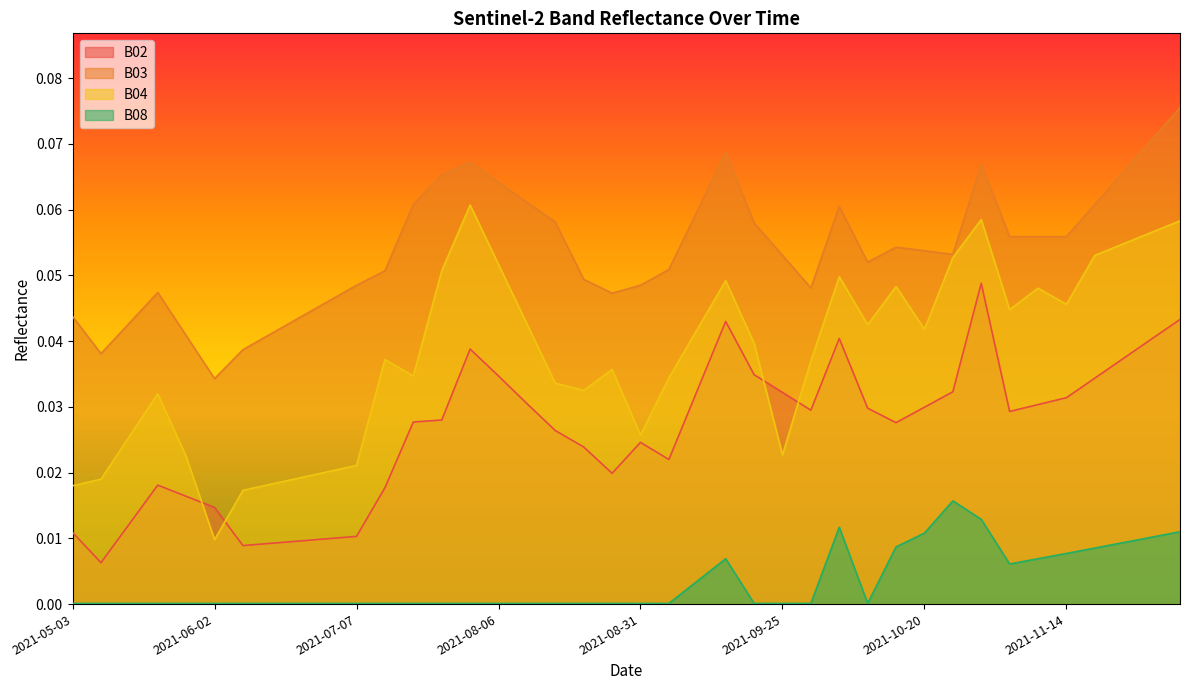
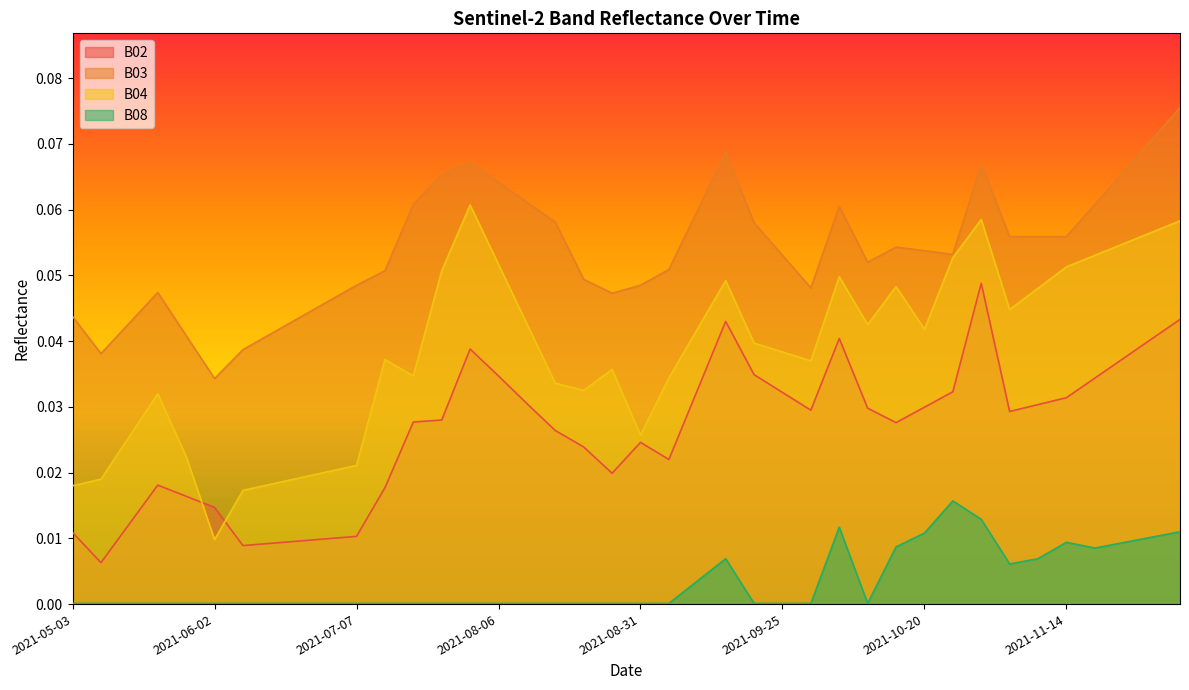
B04, 2021-09-25: 0.023 -> 0.038
B04, 2021-11-14: 0.046 -> 0.051
B08, 2021-11-14: 0.008 -> 0.009
